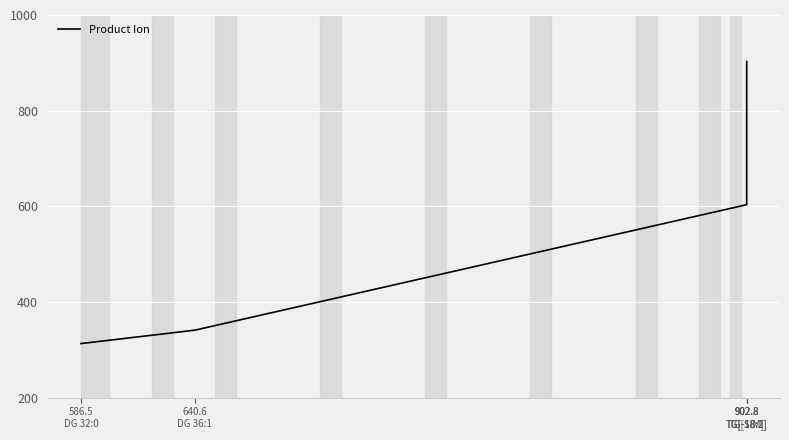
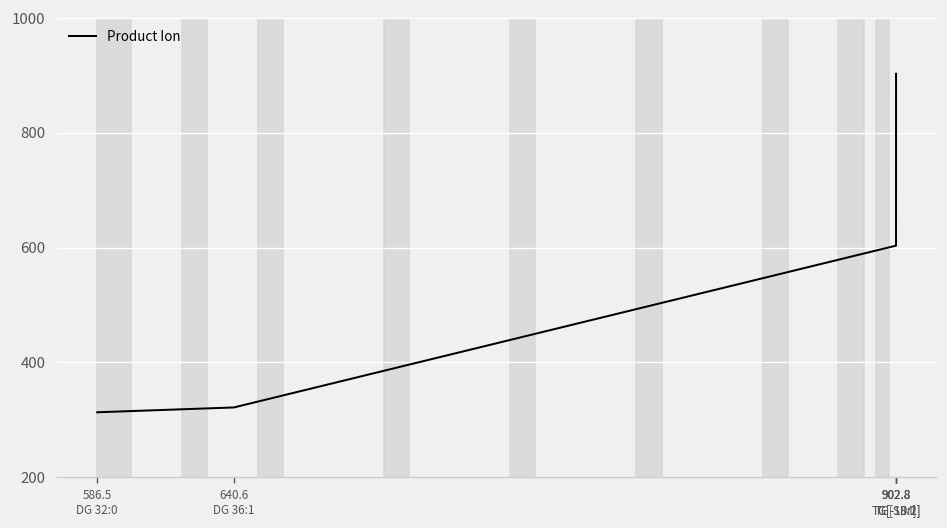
640.6 DG 36:1: 340 -> 320
